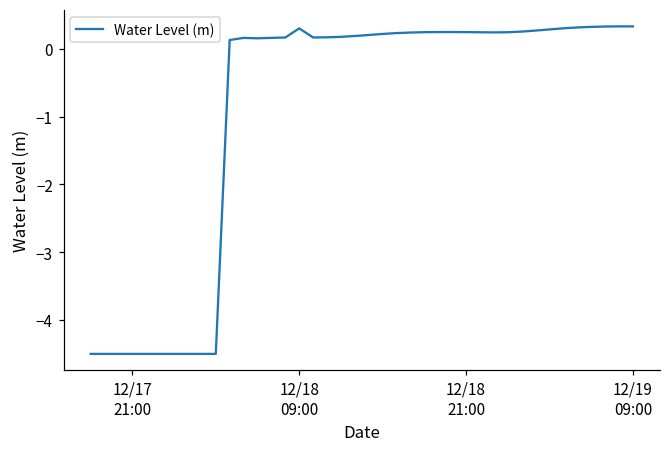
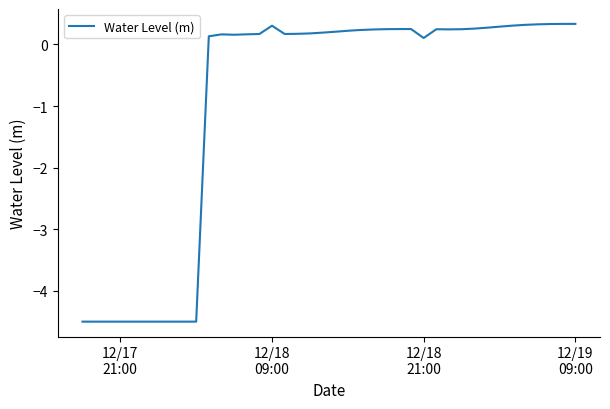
12/18 21:00: 0.2 -> 0.1
